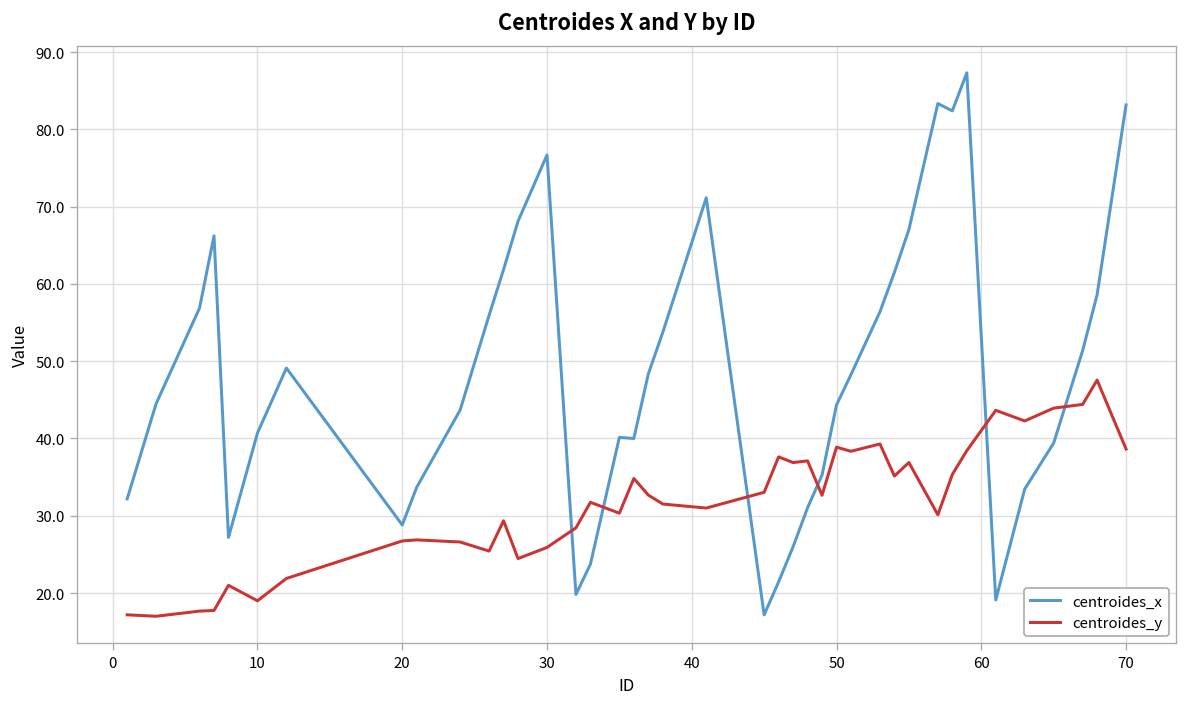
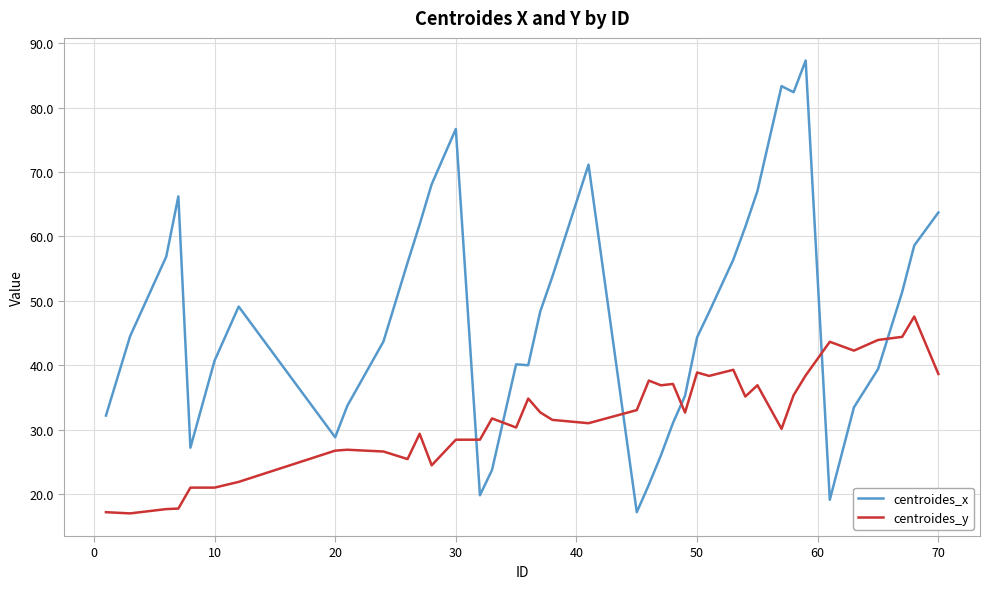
centroides_y, 10: 19 -> 21
centroides_y, 30: 26 -> 28
centroides_x, 70: 83 -> 64
